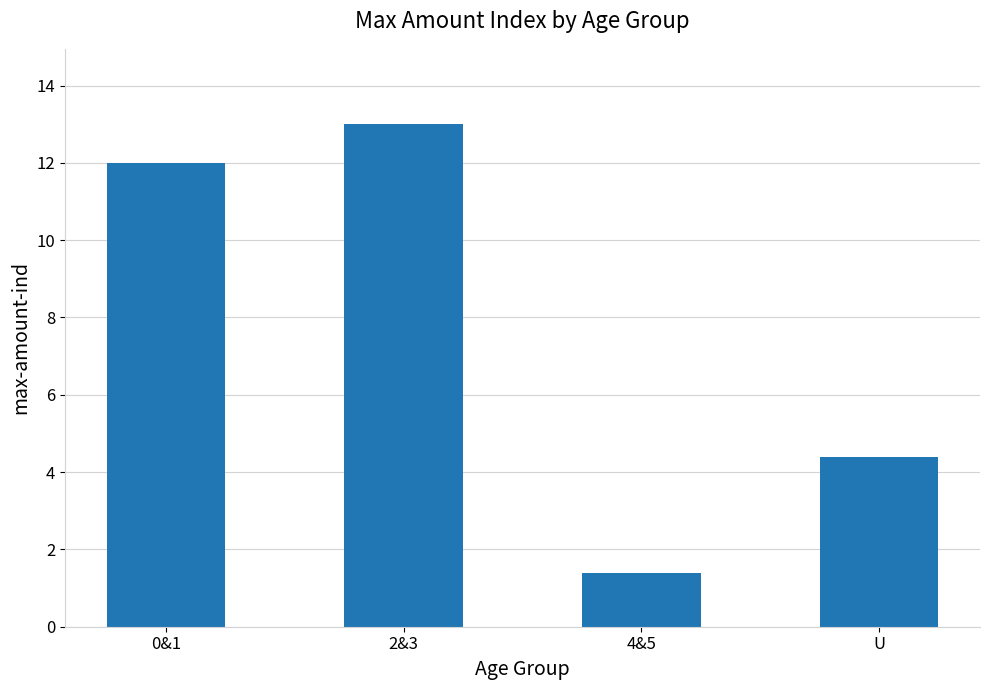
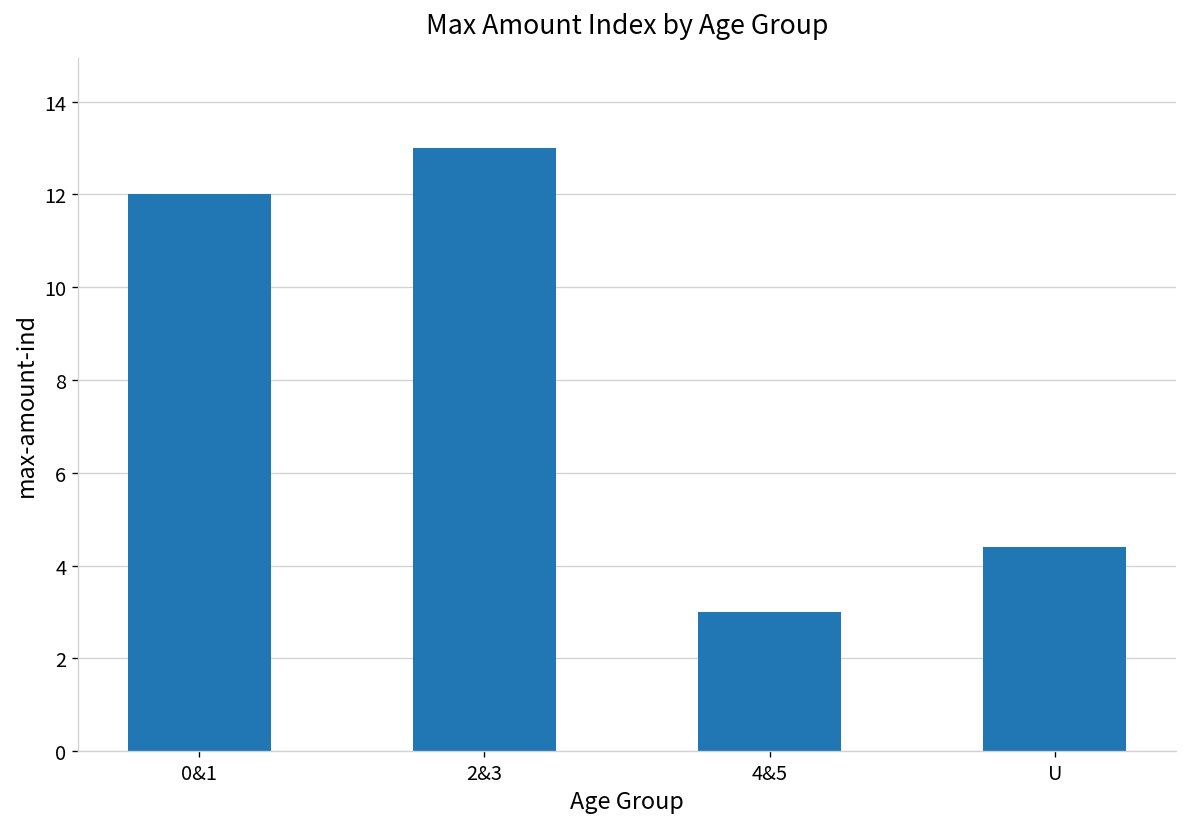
4&5: 1.4 -> 3.0
